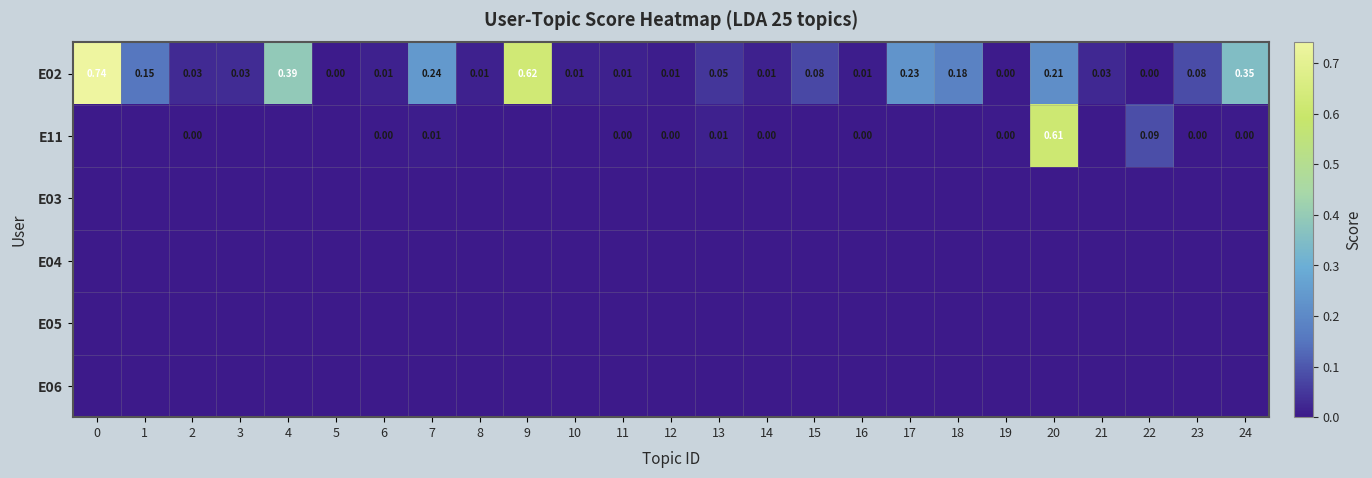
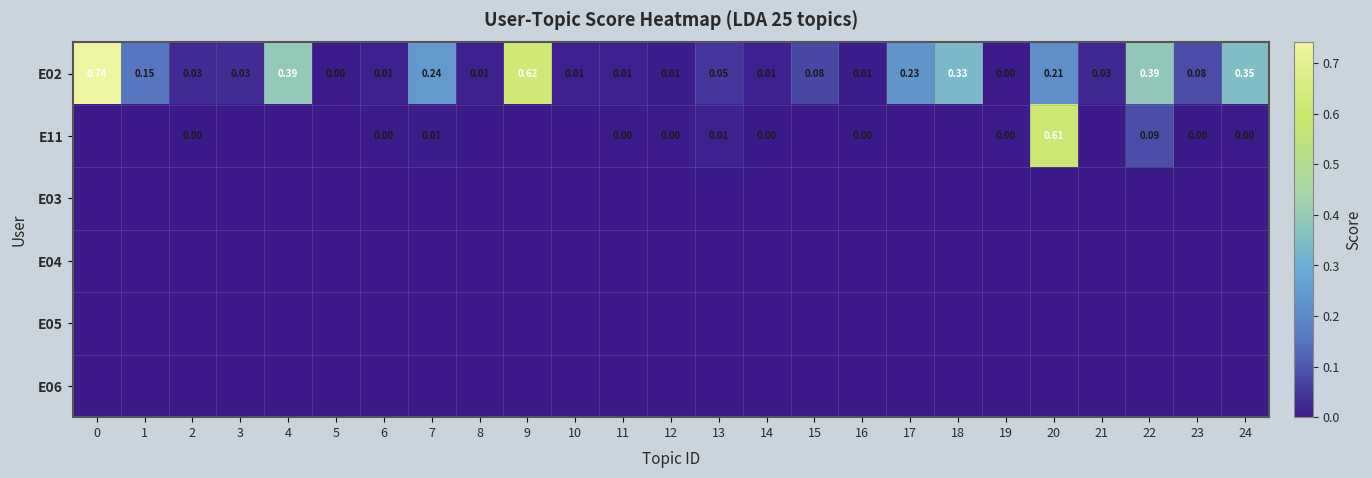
E02, 18: 0.18 -> 0.33
E02, 22: 0.00 -> 0.39
